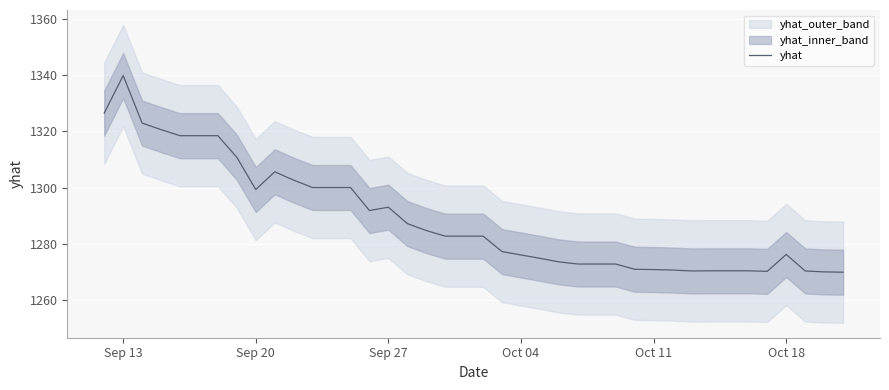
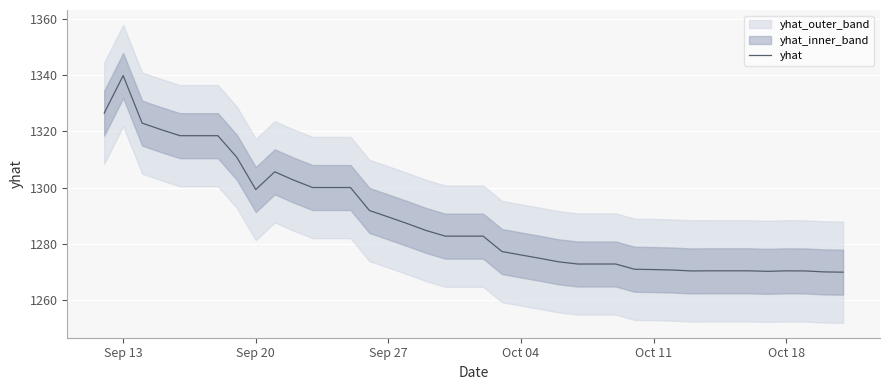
yhat, Sep 27: 1293 -> 1290
yhat, Oct 18: 1276 -> 1270
